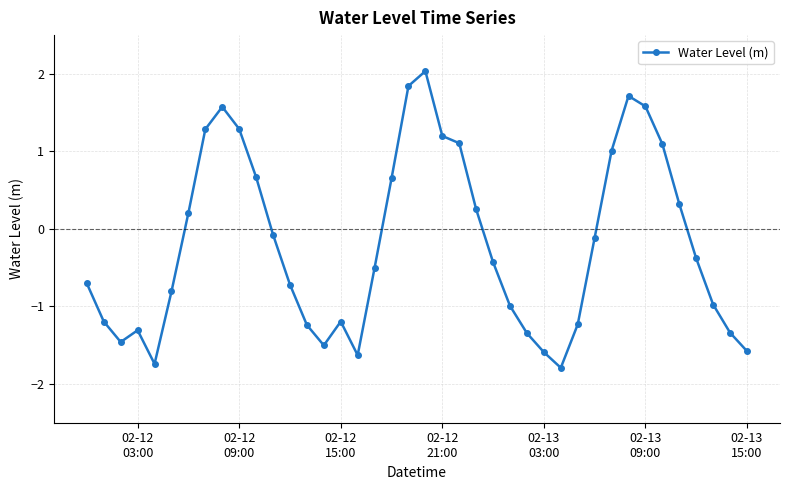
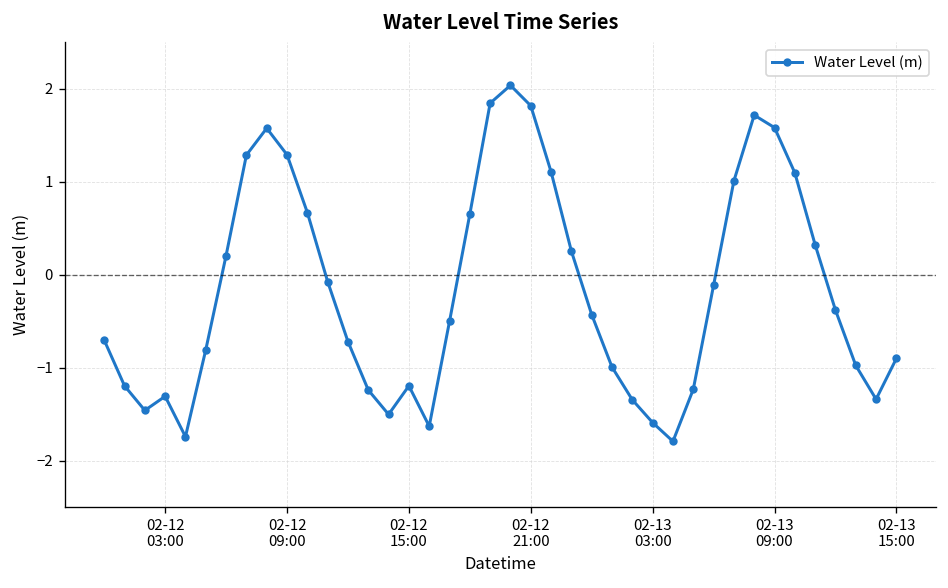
02-12 21:00: 1.2 -> 1.8
02-13 15:00: -1.6 -> -0.9
